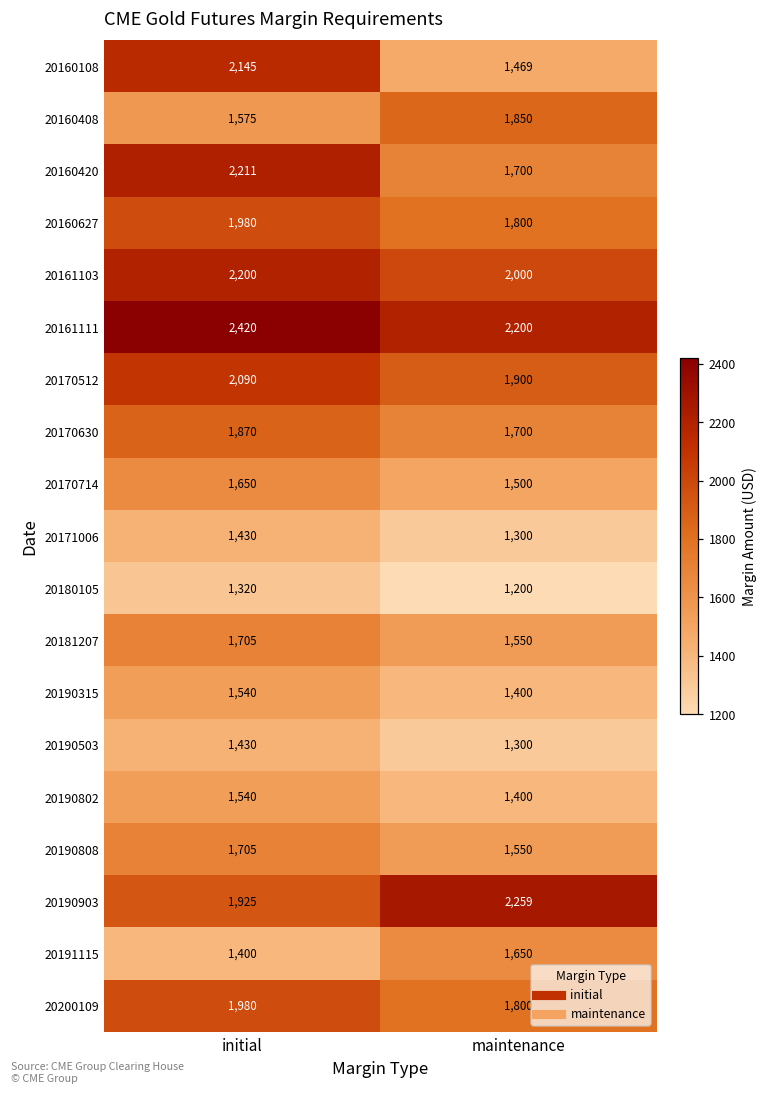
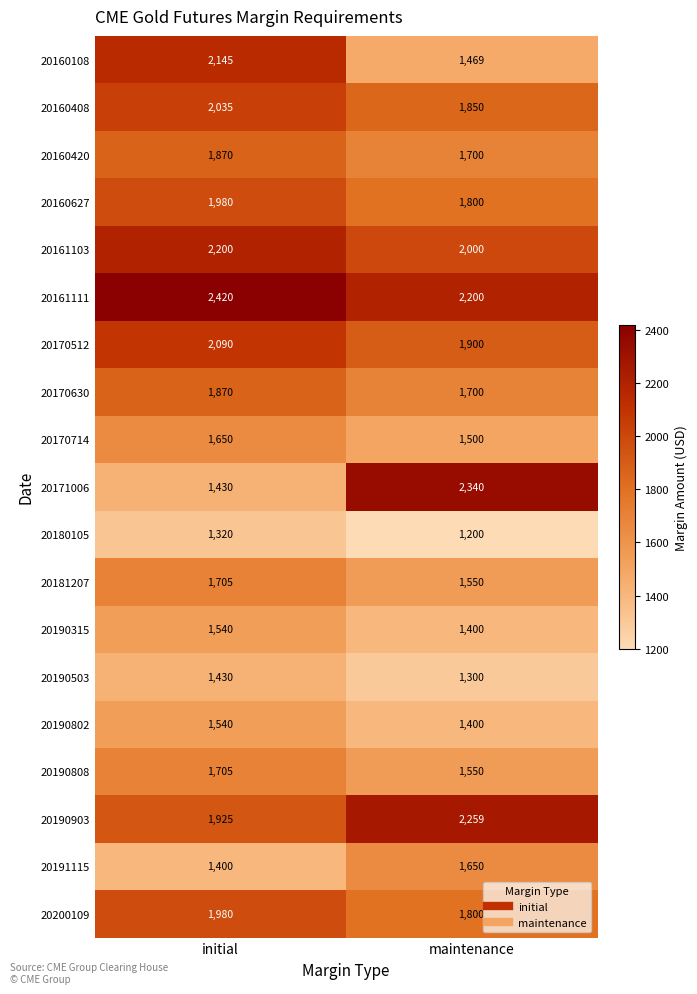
20160408, initial: 1,575 -> 2,035
20160420, initial: 2,211 -> 1,870
20171006, maintenance: 1,300 -> 2,340
